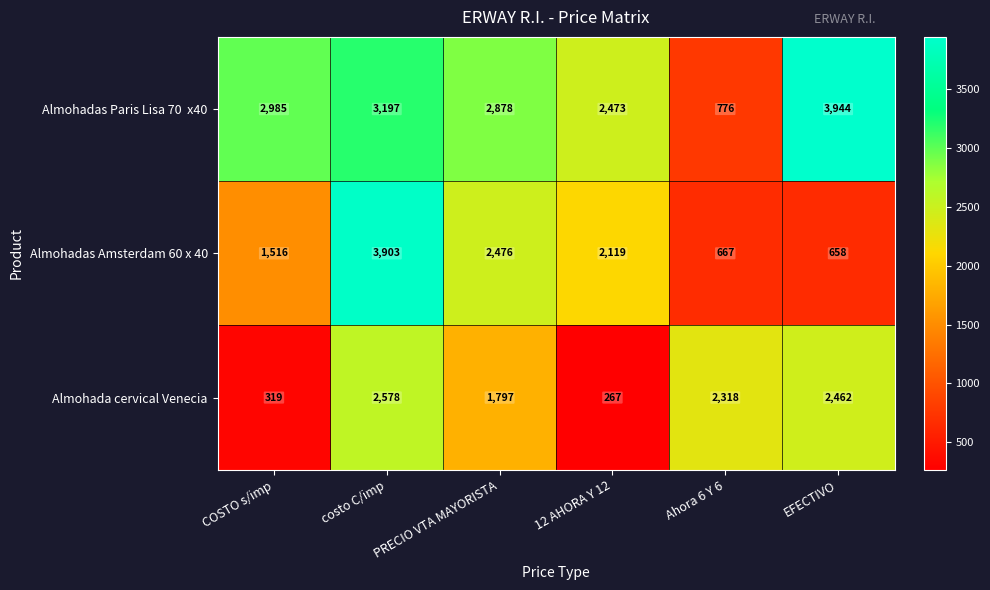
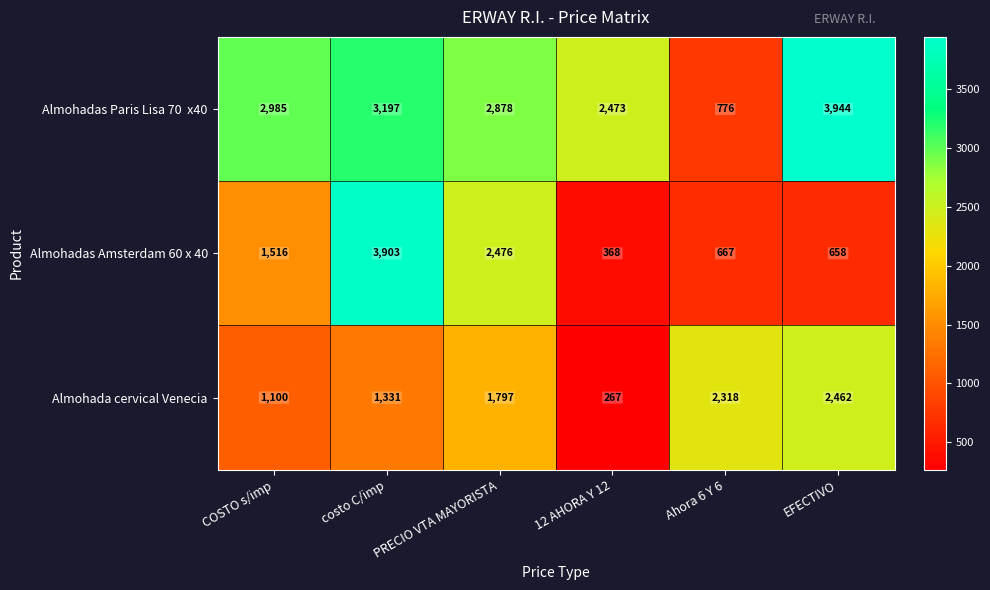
Almohadas Amsterdam 60 x 40, 12 AHORA Y 12: 2,119 -> 368
Almohada cervical Venecia, COSTO s/imp: 319 -> 1,100
Almohada cervical Venecia, costo C/imp: 2,578 -> 1,331
